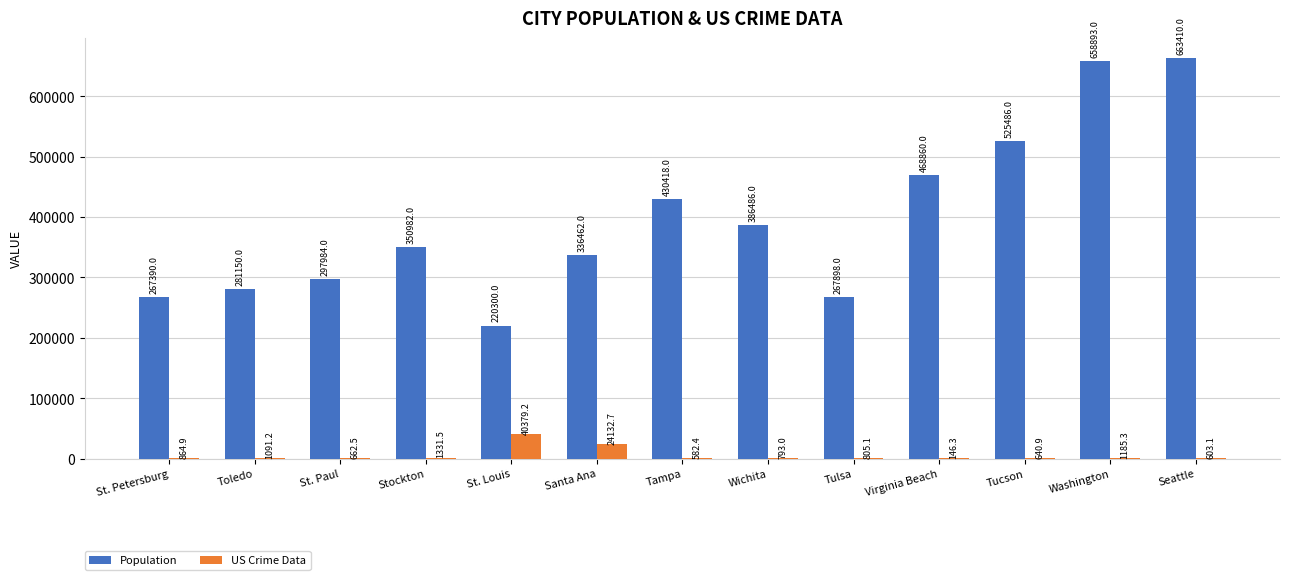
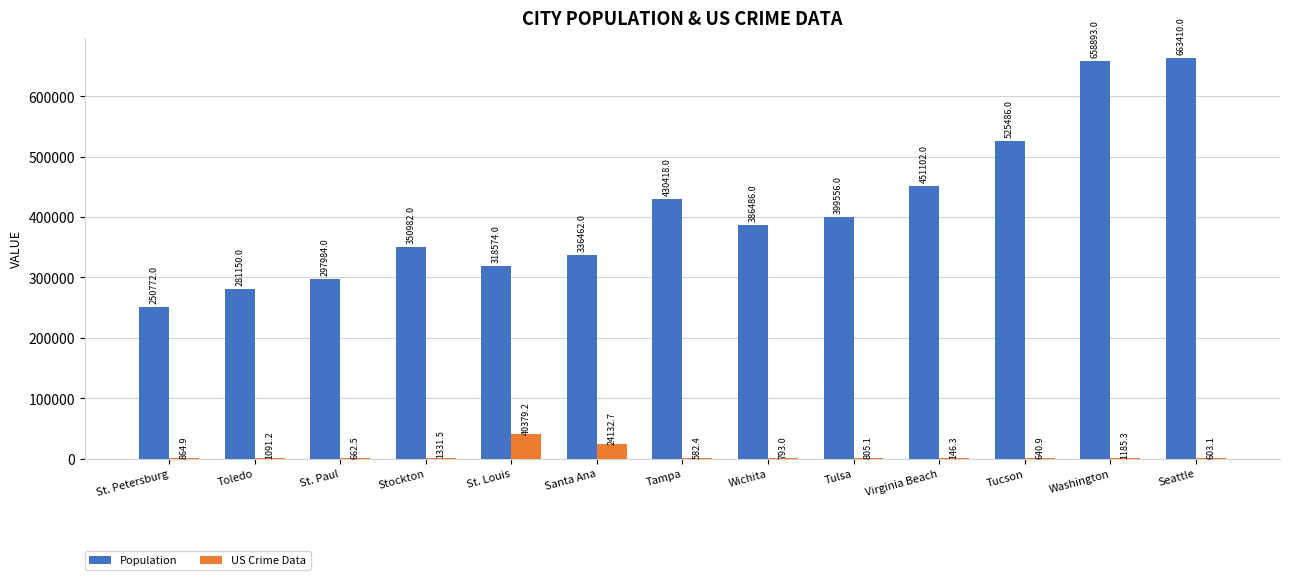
Population, St. Petersburg: 267390.0 -> 250772.0
Population, St. Louis: 220300.0 -> 318574.0
Population, Tulsa: 267898.0 -> 399556.0
Population, Virginia Beach: 468860.0 -> 451102.0
